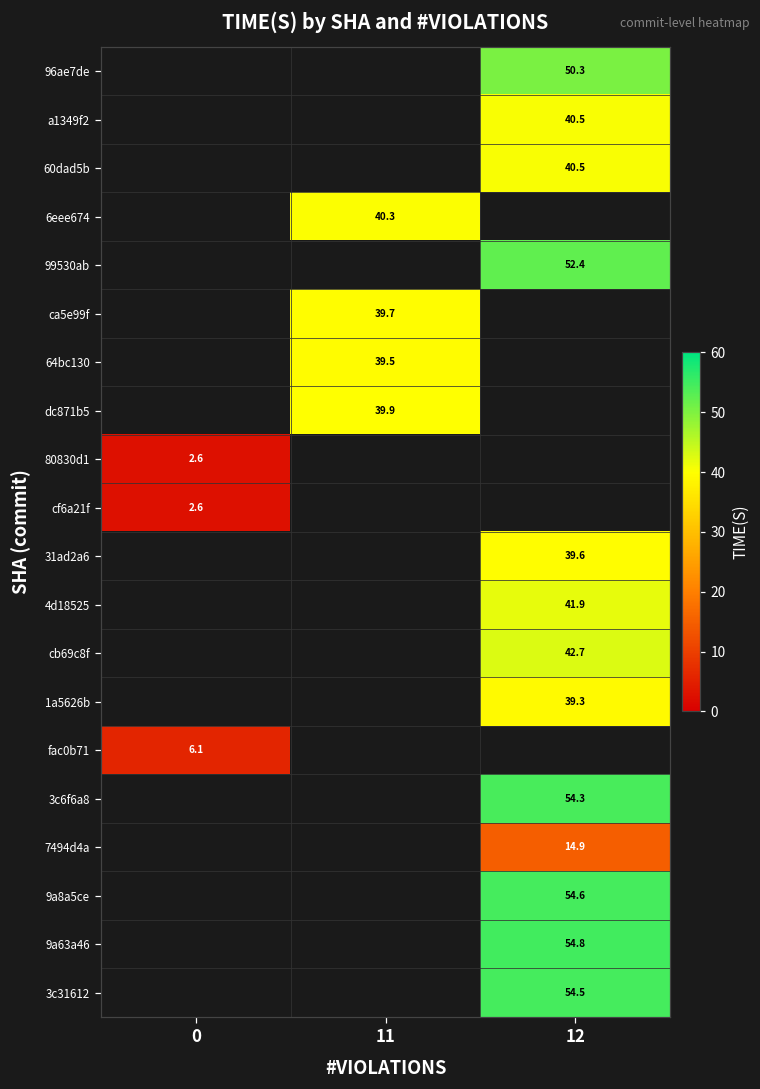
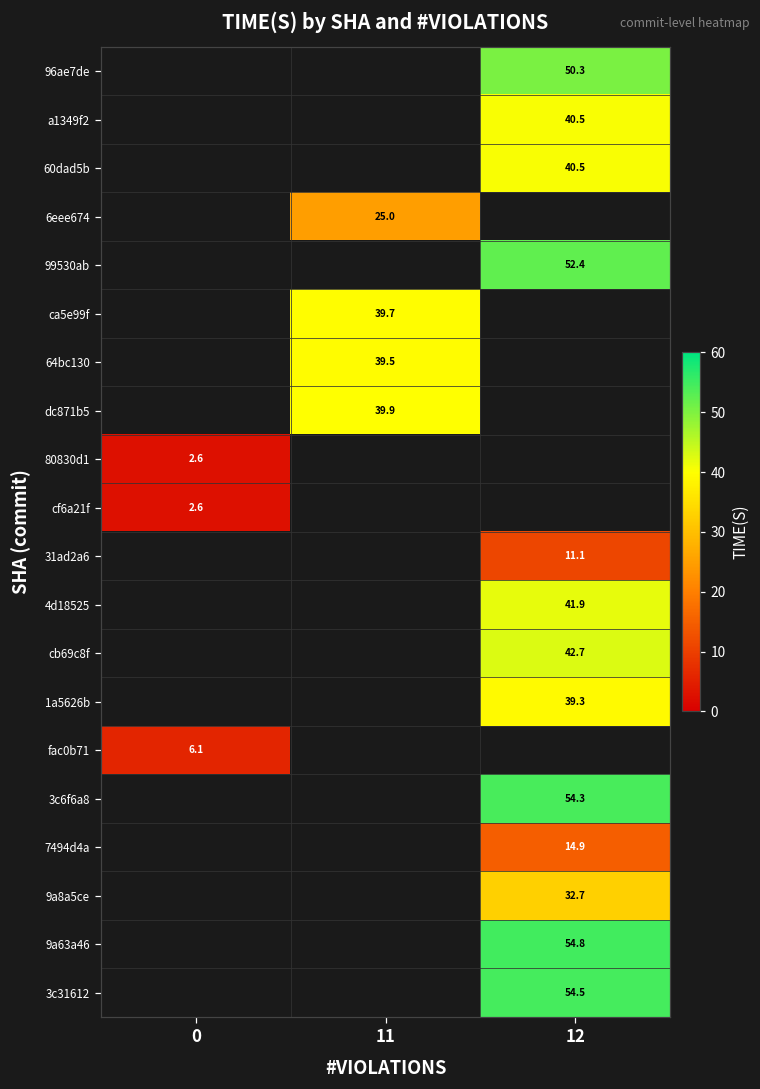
6eee674, 11: 40.3 -> 25.0
31ad2a6, 12: 39.6 -> 11.1
9a8a5ce, 12: 54.6 -> 32.7
